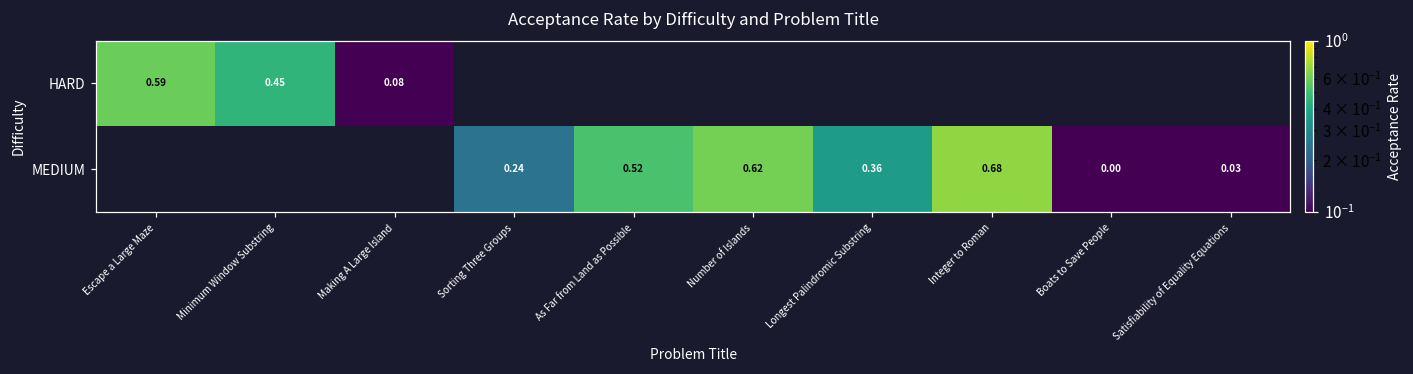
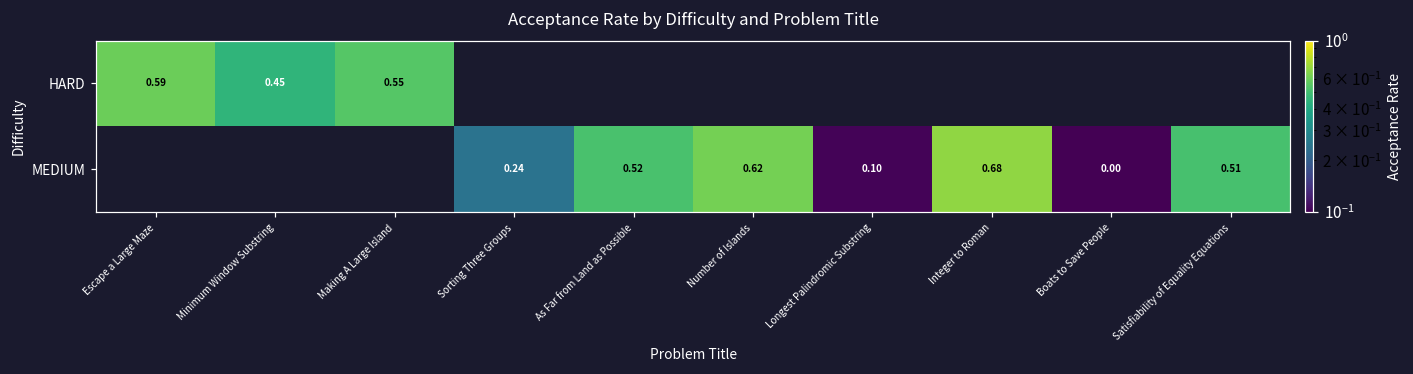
HARD, Making A Large Island: 0.08 -> 0.55
MEDIUM, Longest Palindromic Substring: 0.36 -> 0.10
MEDIUM, Satisfiability of Equality Equations: 0.03 -> 0.51
